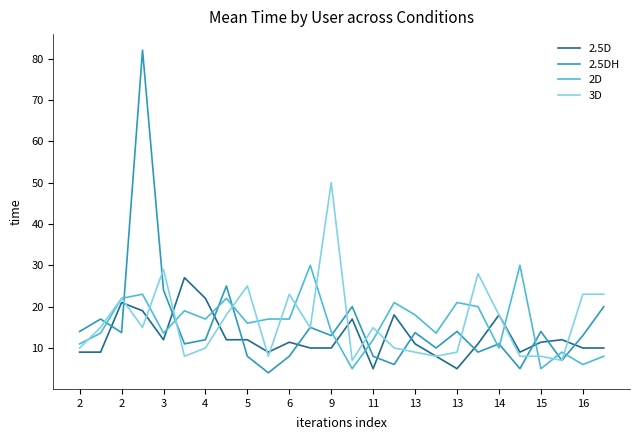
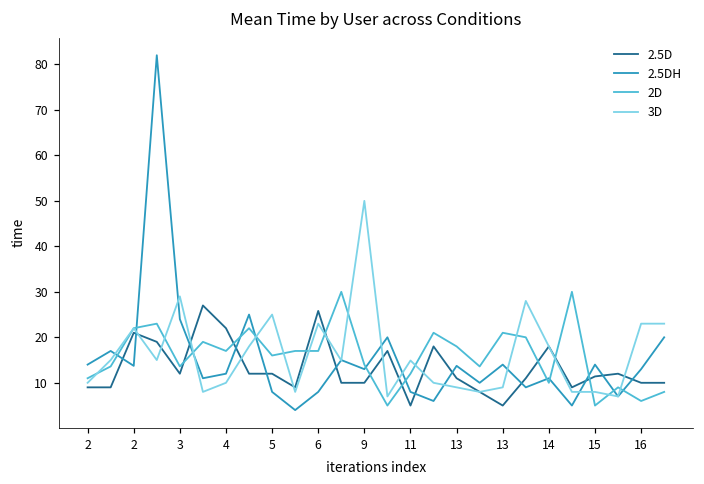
2.5D, 6: 11 -> 26
